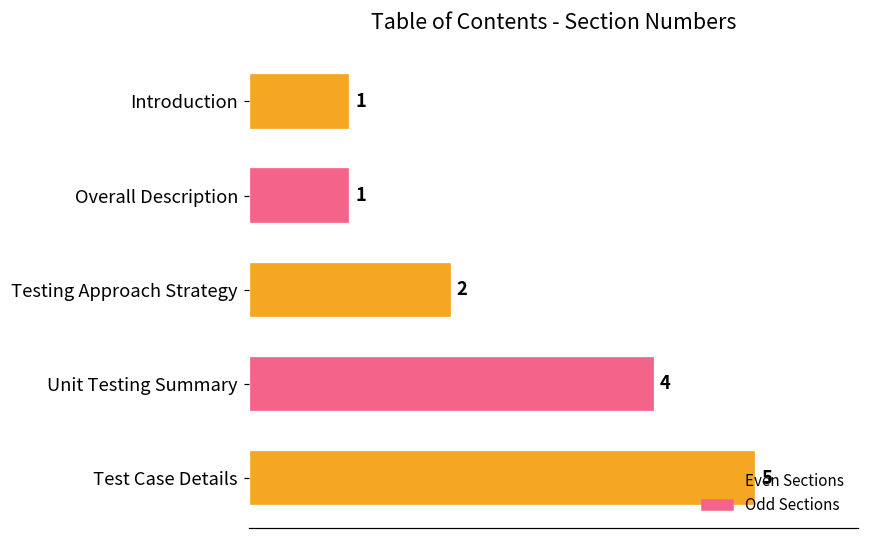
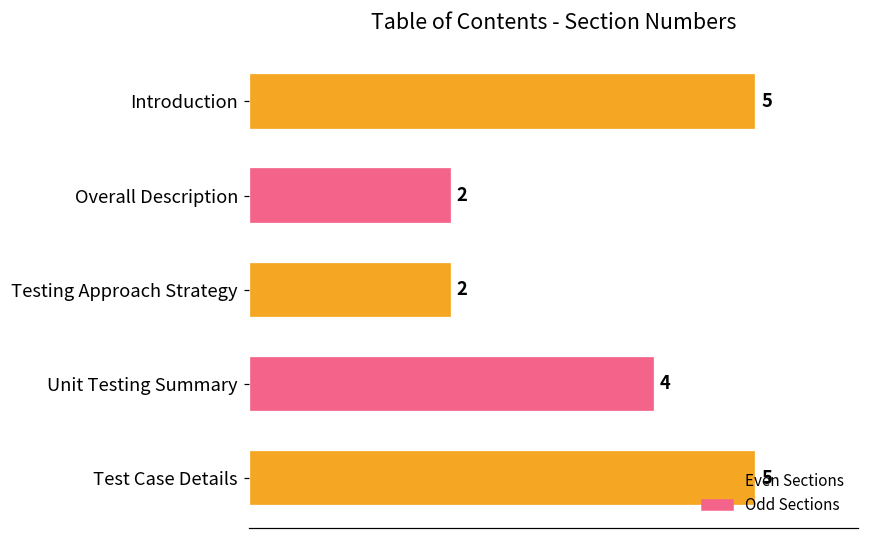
Introduction: 1 -> 5
Overall Description: 1 -> 2
